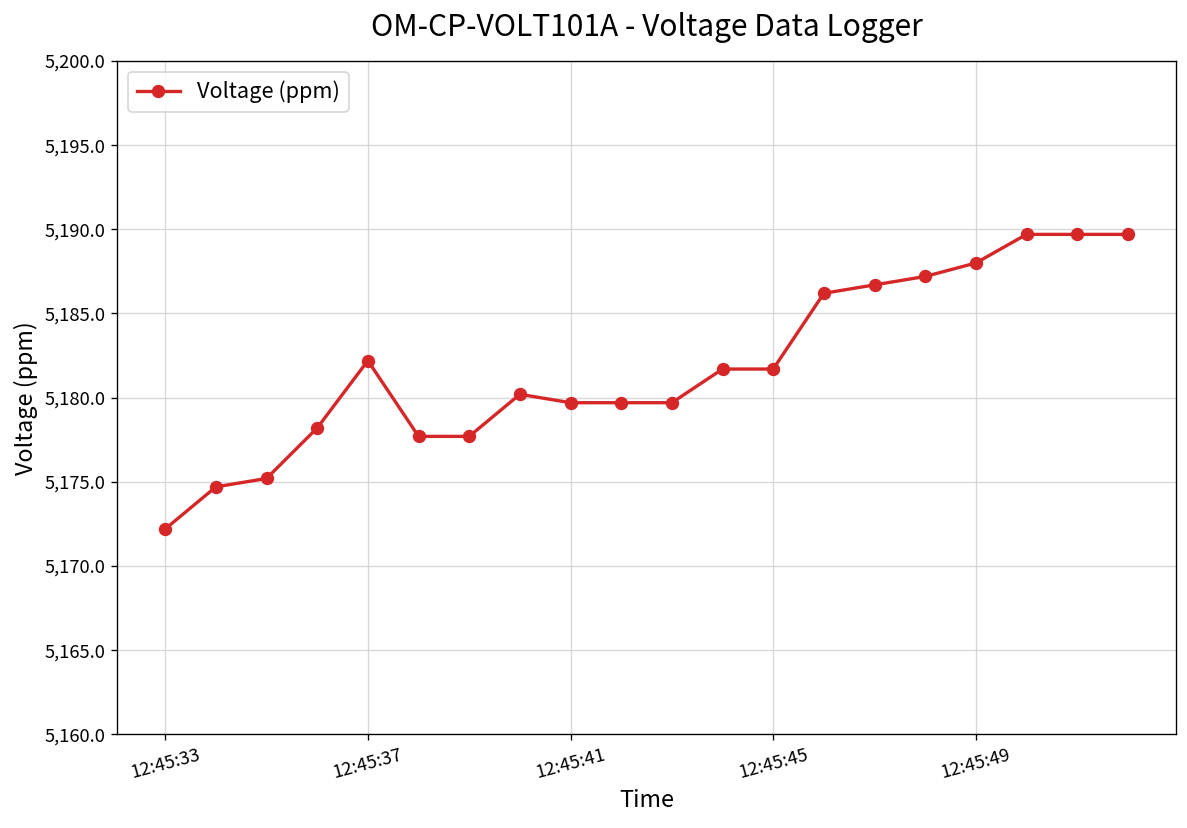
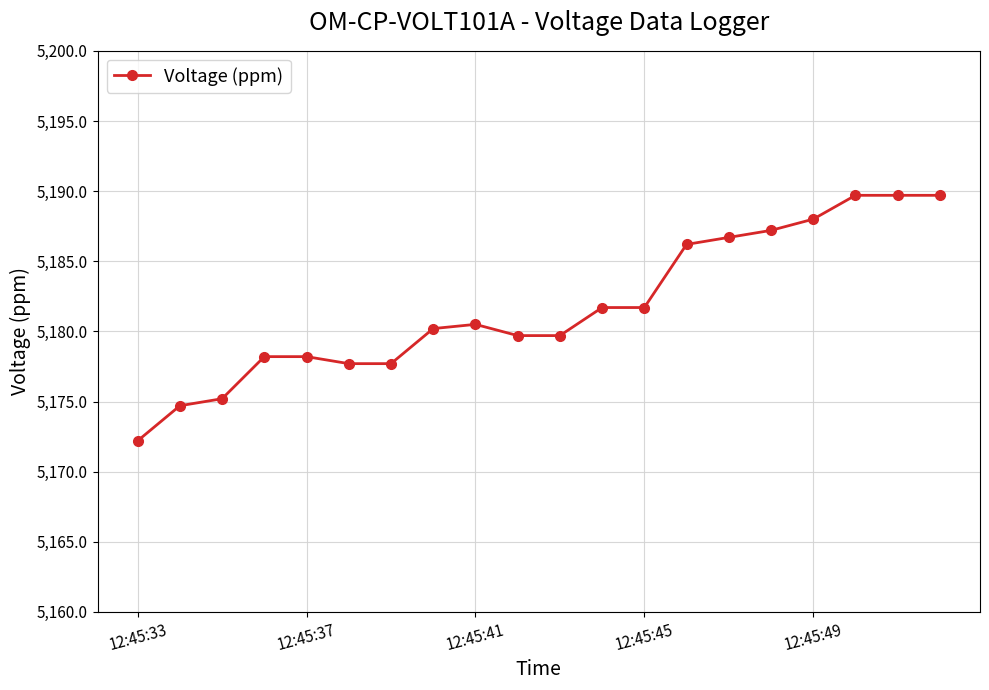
12:45:37: 5,182.2 -> 5,178.2
12:45:41: 5,179.7 -> 5,180.5
